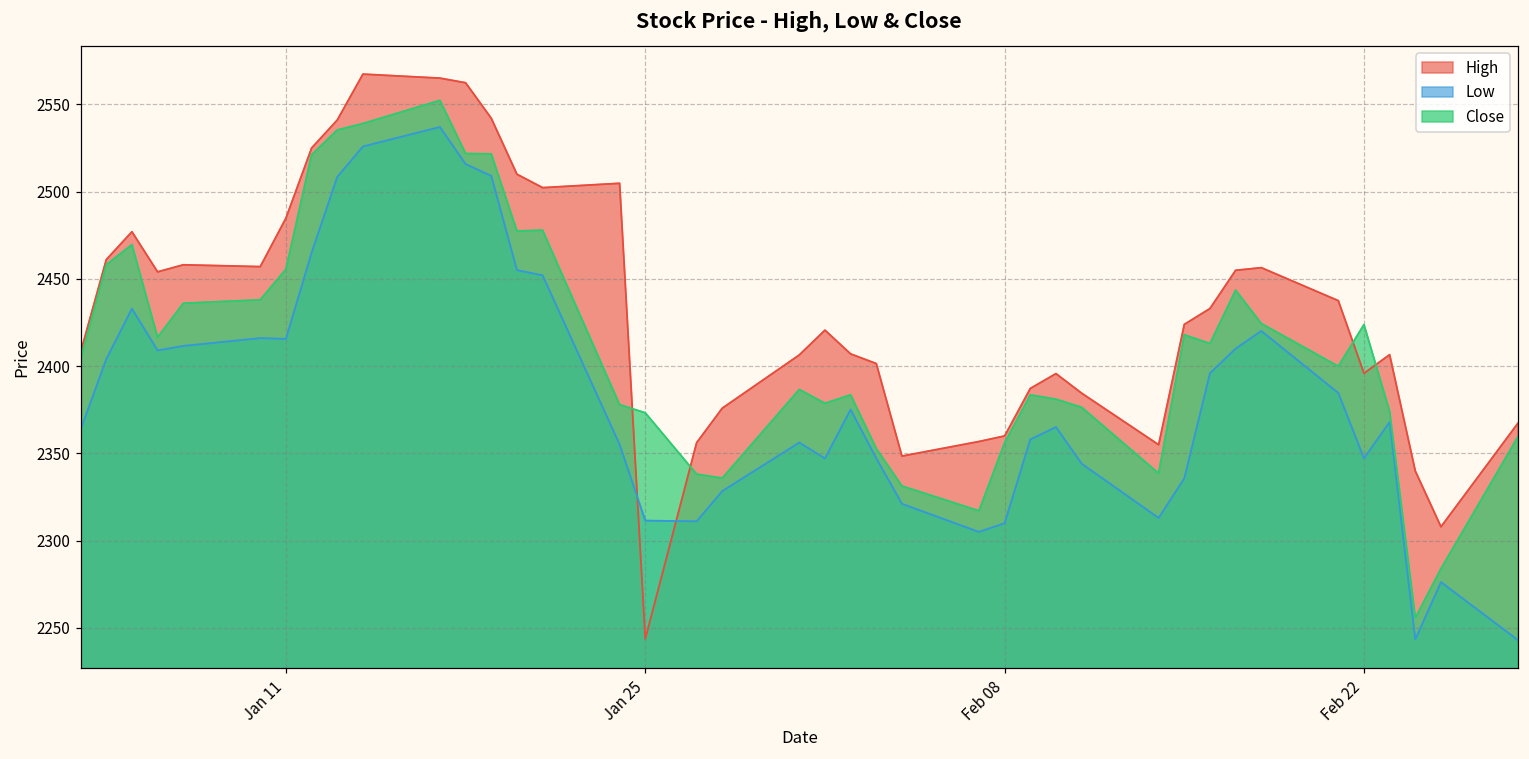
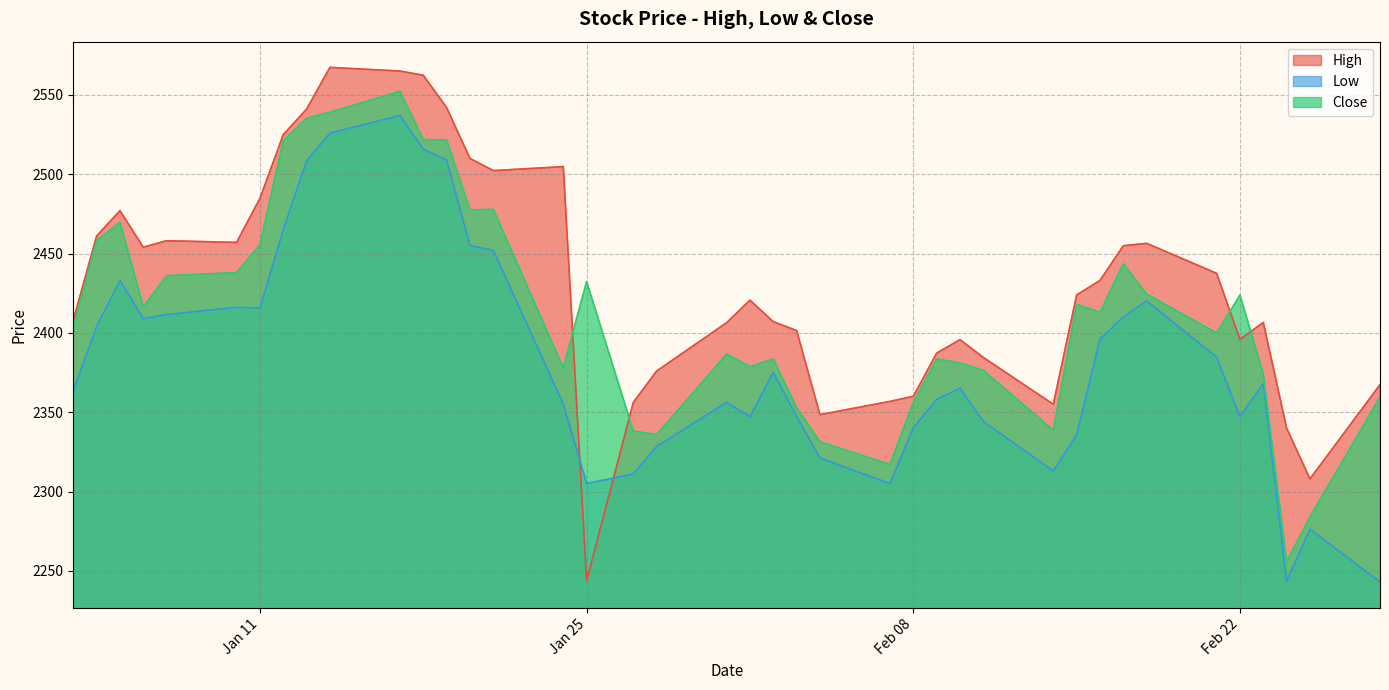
Low, Jan 25: 2312 -> 2305
Close, Jan 25: 2373 -> 2432
Low, Feb 08: 2310 -> 2340
